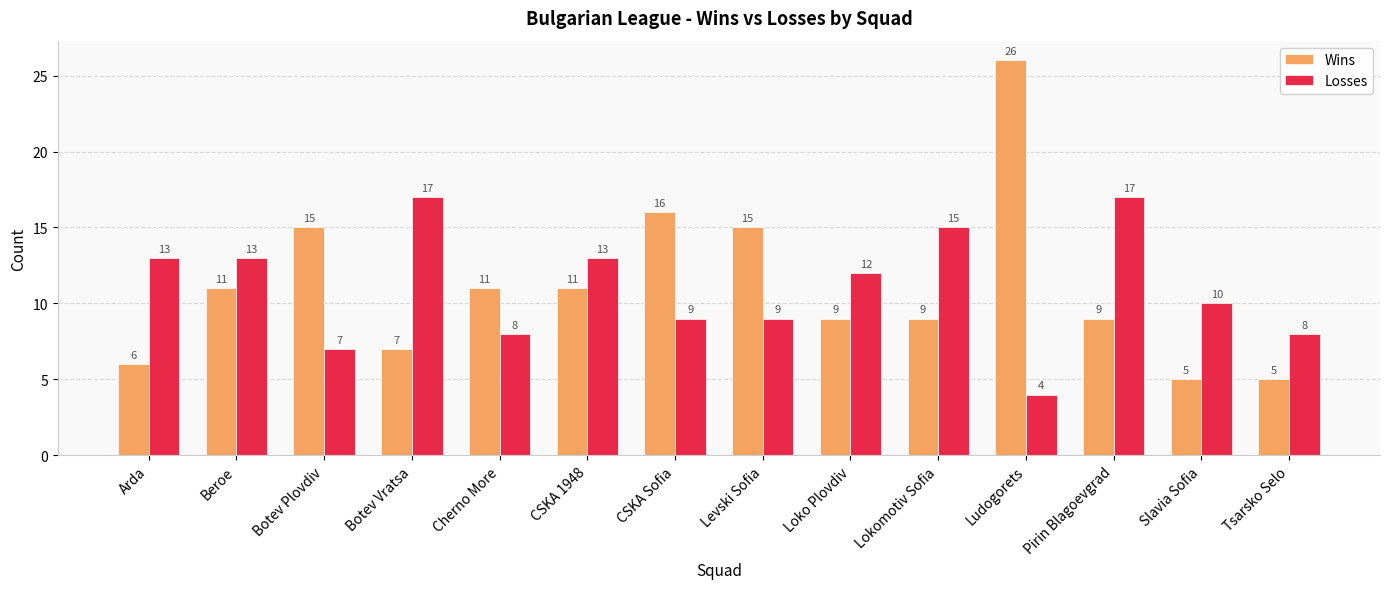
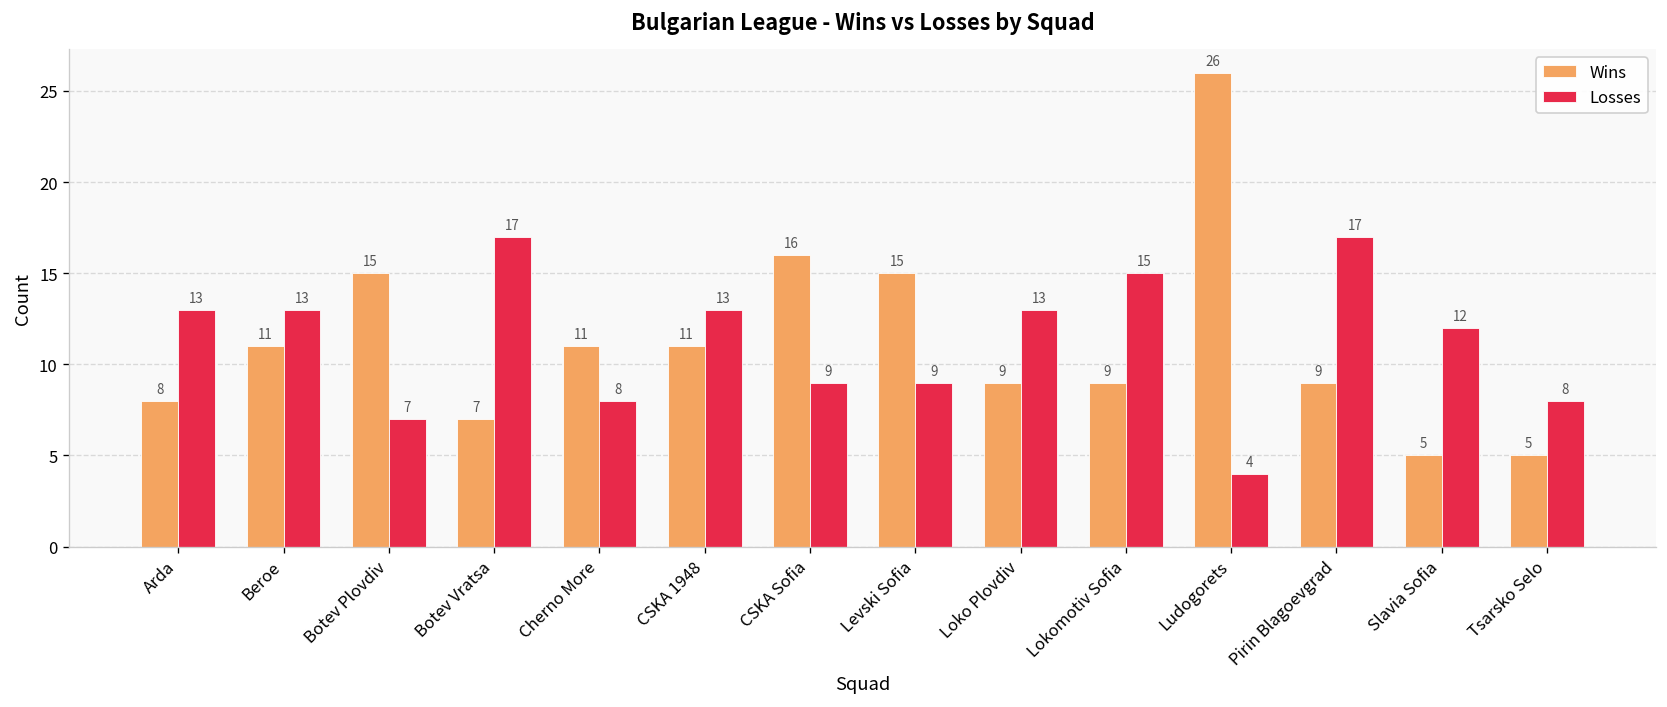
Wins, Arda: 6 -> 8
Losses, Loko Plovdiv: 12 -> 13
Losses, Slavia Sofia: 10 -> 12
